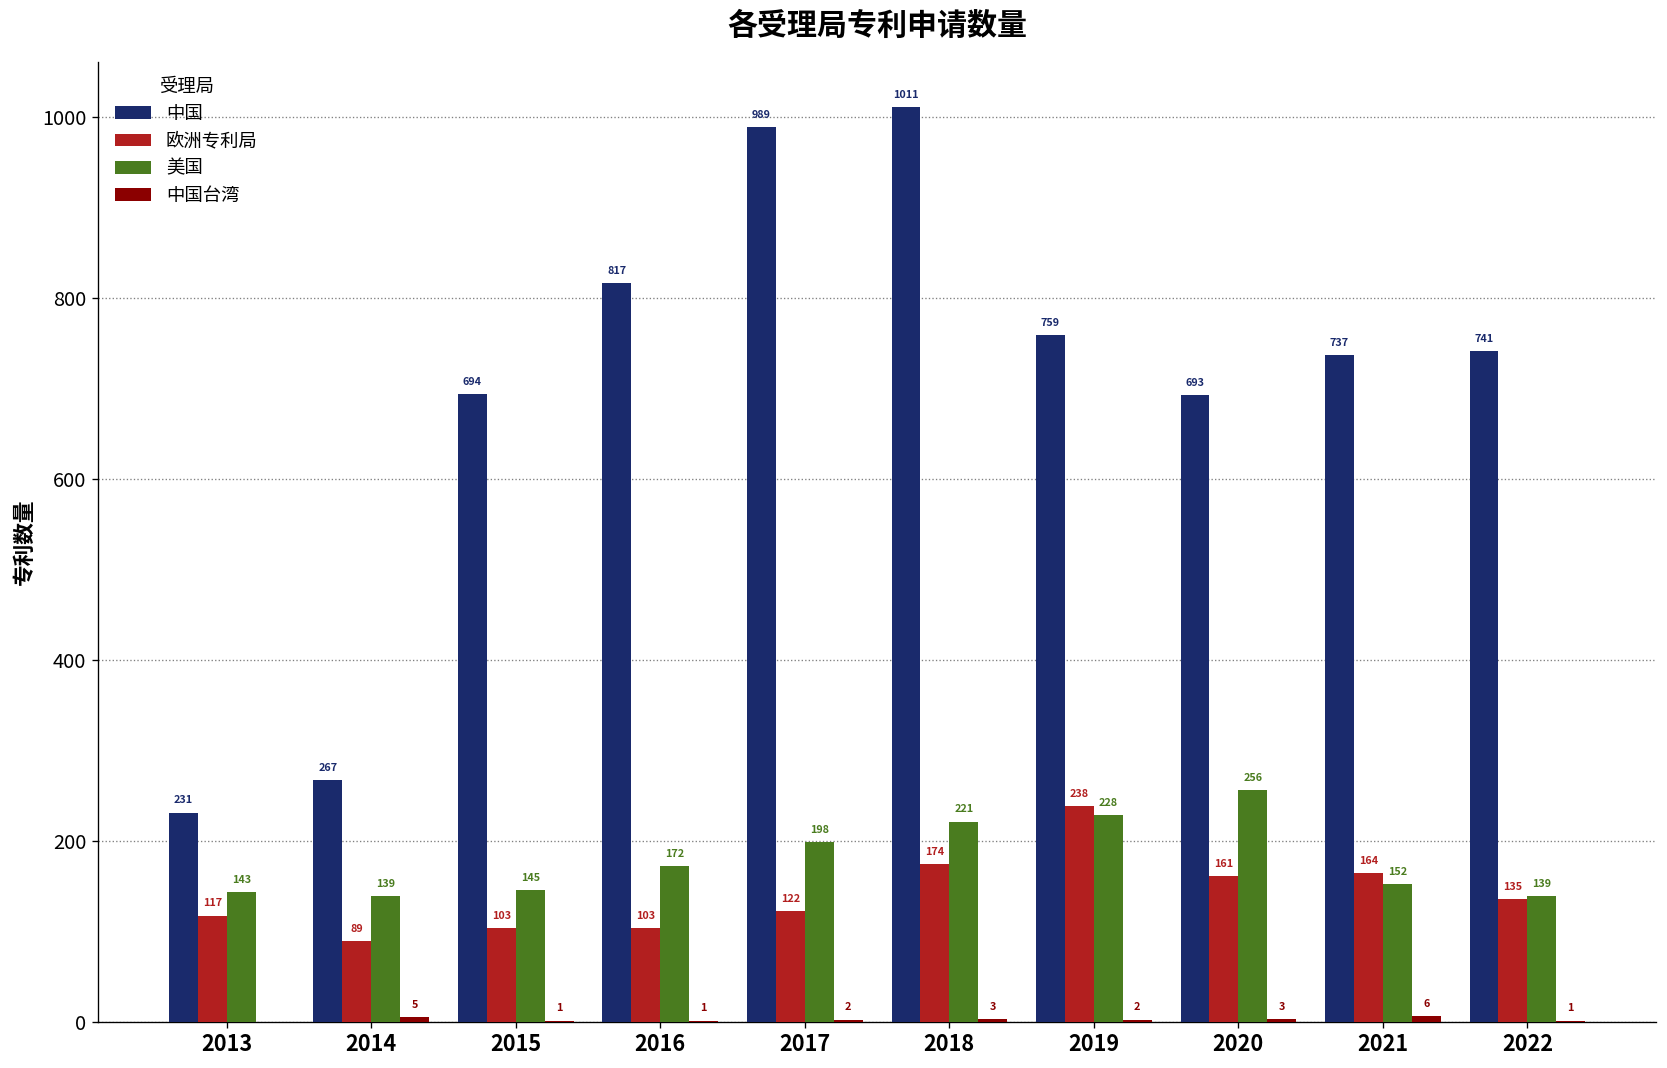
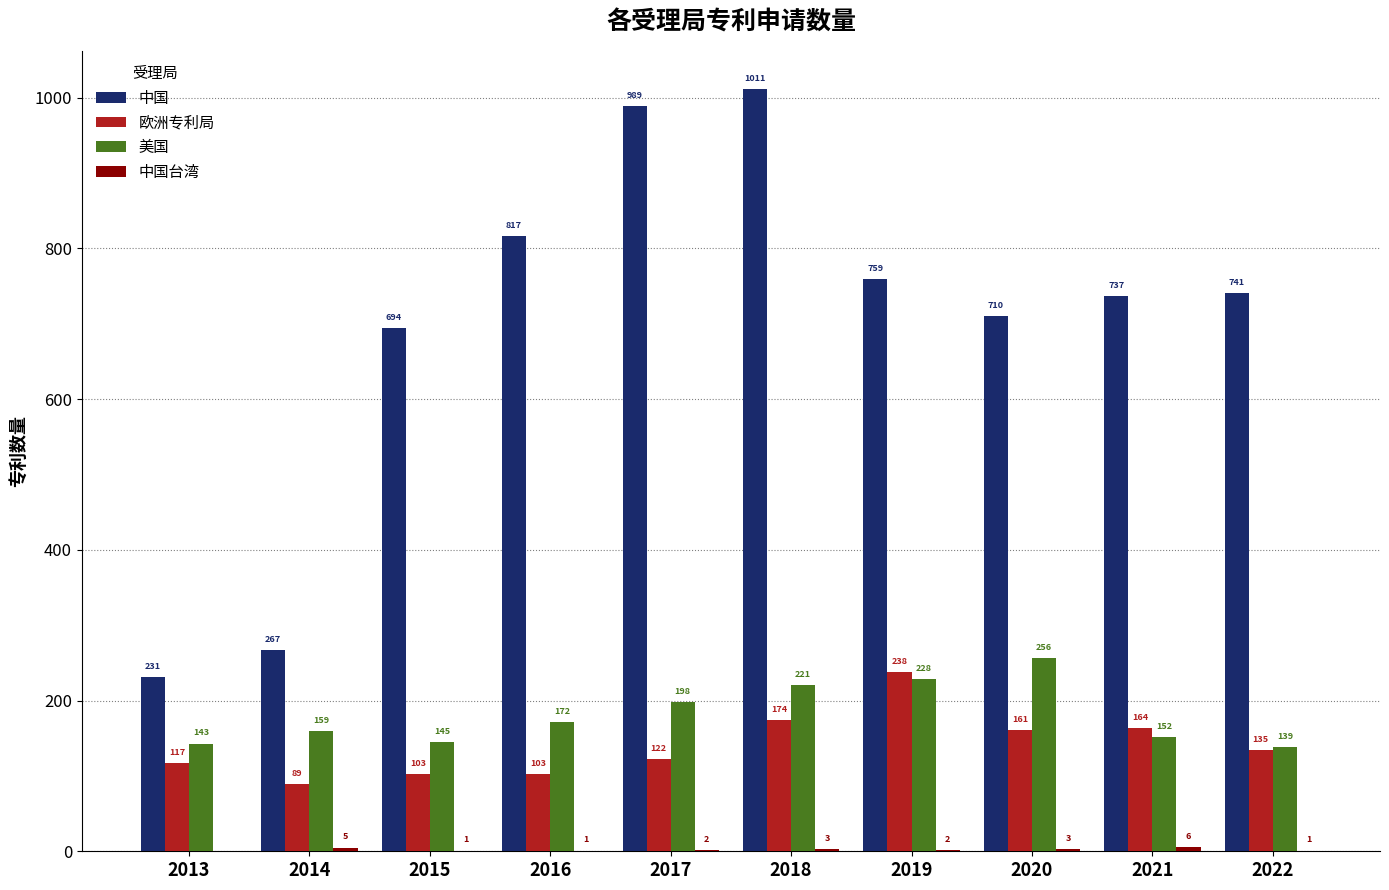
美国, 2014: 139 -> 159
中国, 2020: 693 -> 710
